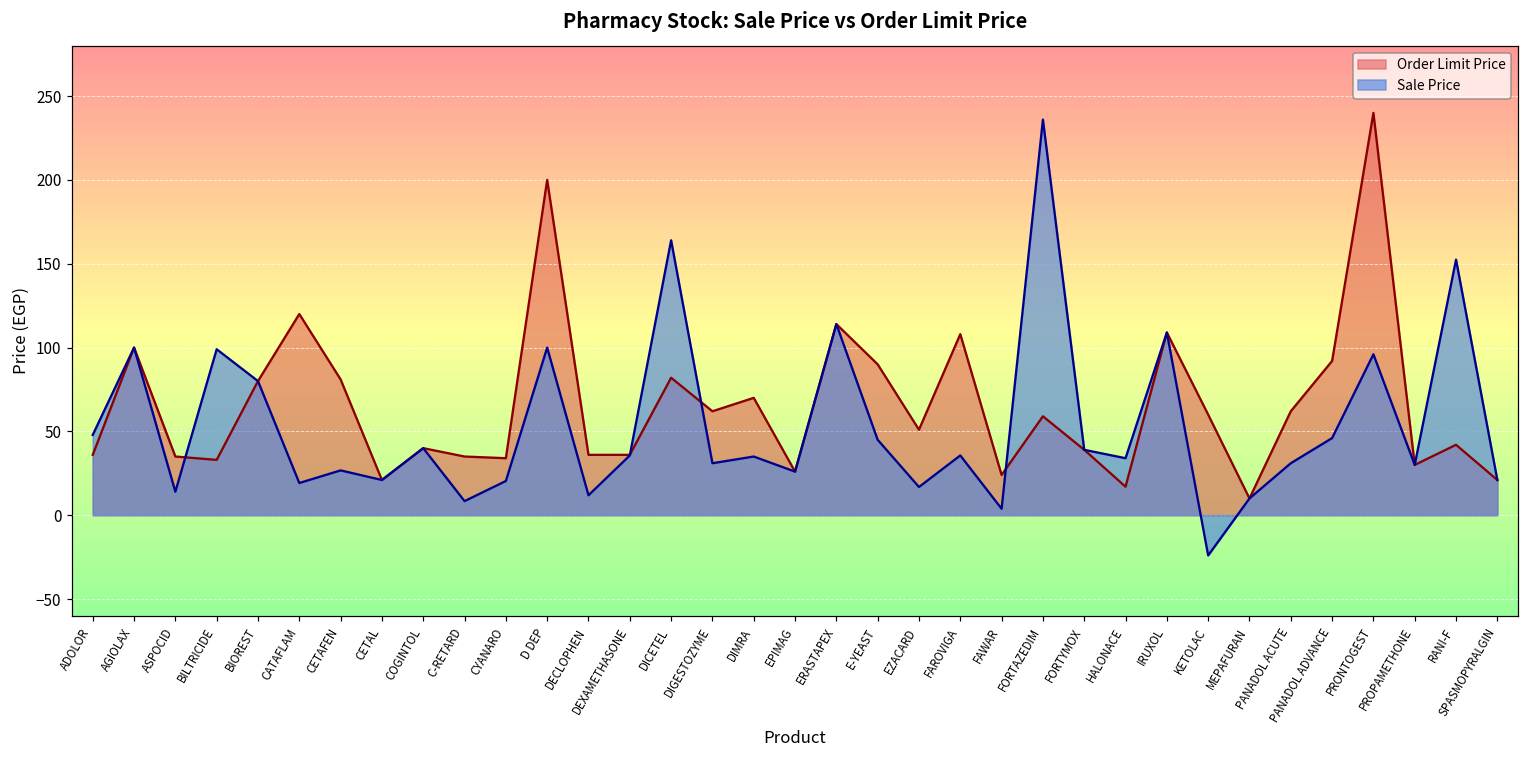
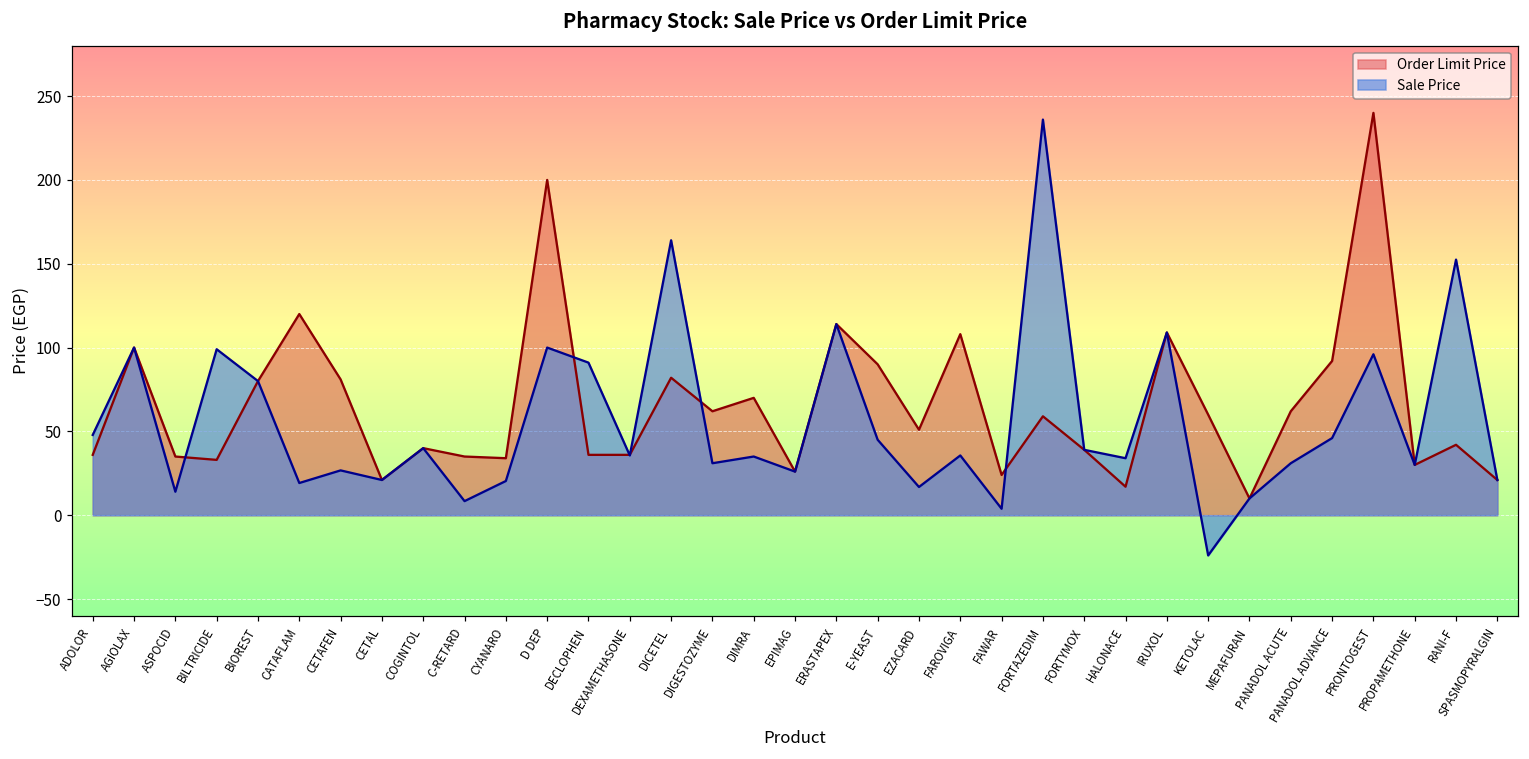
Sale Price, DECLOPHEN: 12 -> 91
